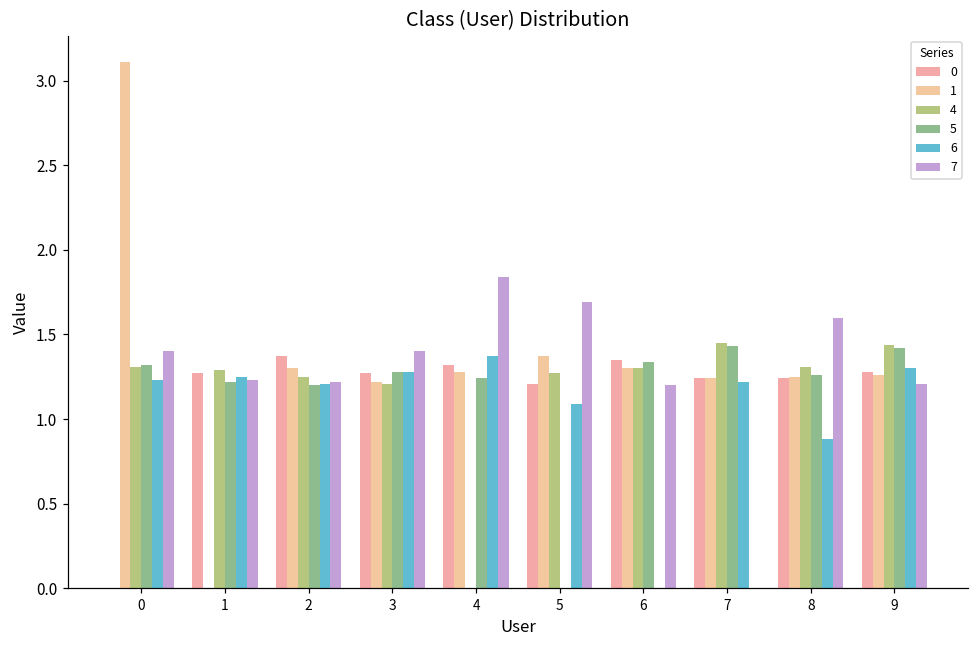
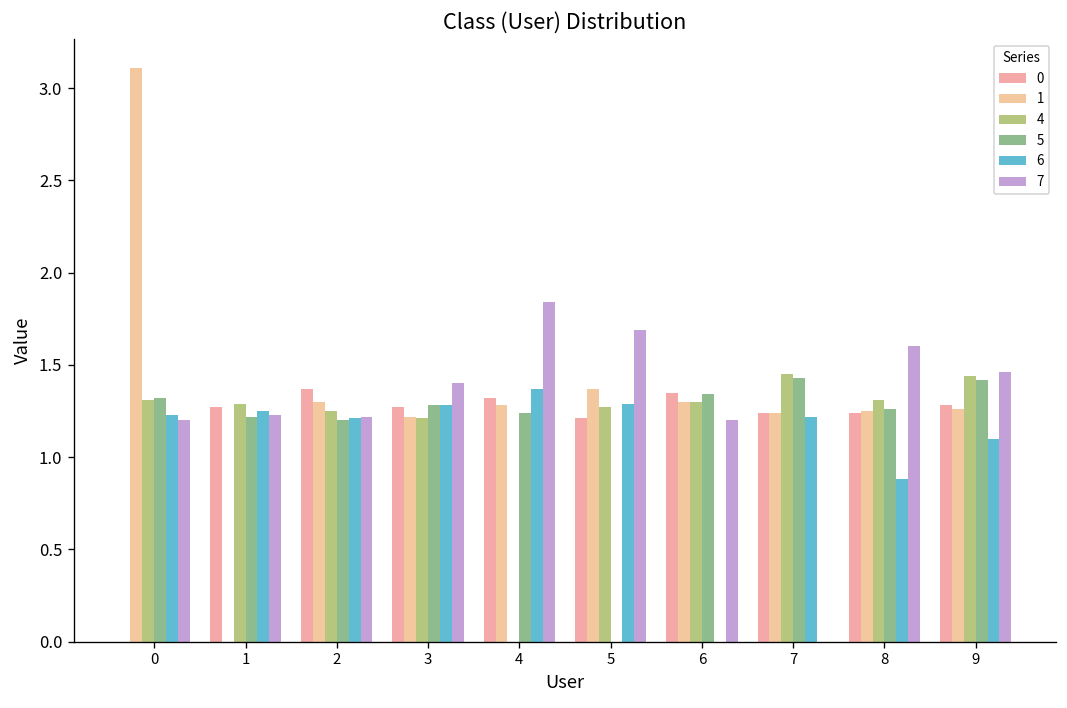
7, 0: 1.4 -> 1.2
6, 5: 1.09 -> 1.29
6, 9: 1.3 -> 1.1
7, 9: 1.21 -> 1.46
